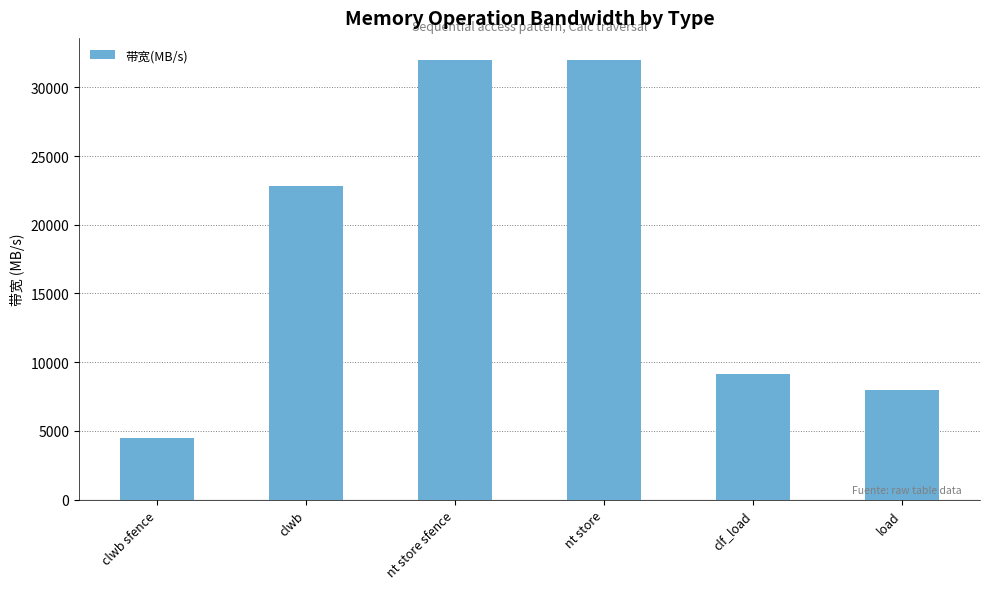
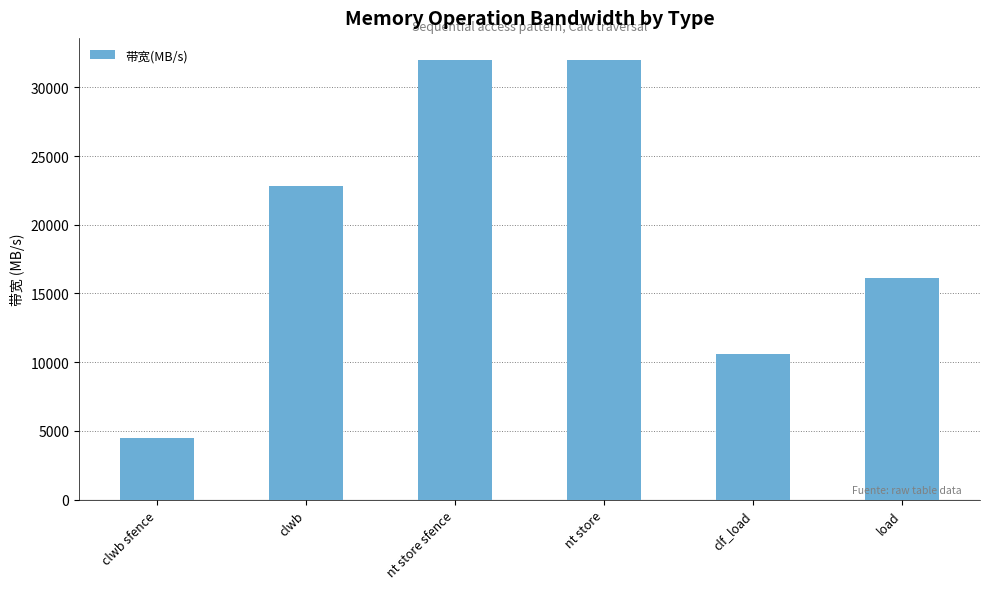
clf_load: 9100 -> 10600
load: 8000 -> 16100
